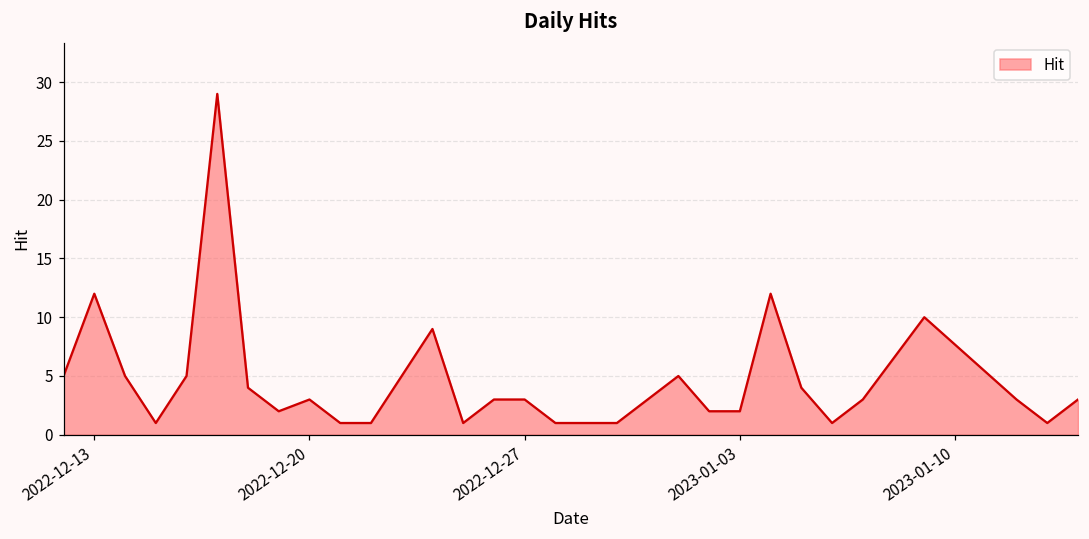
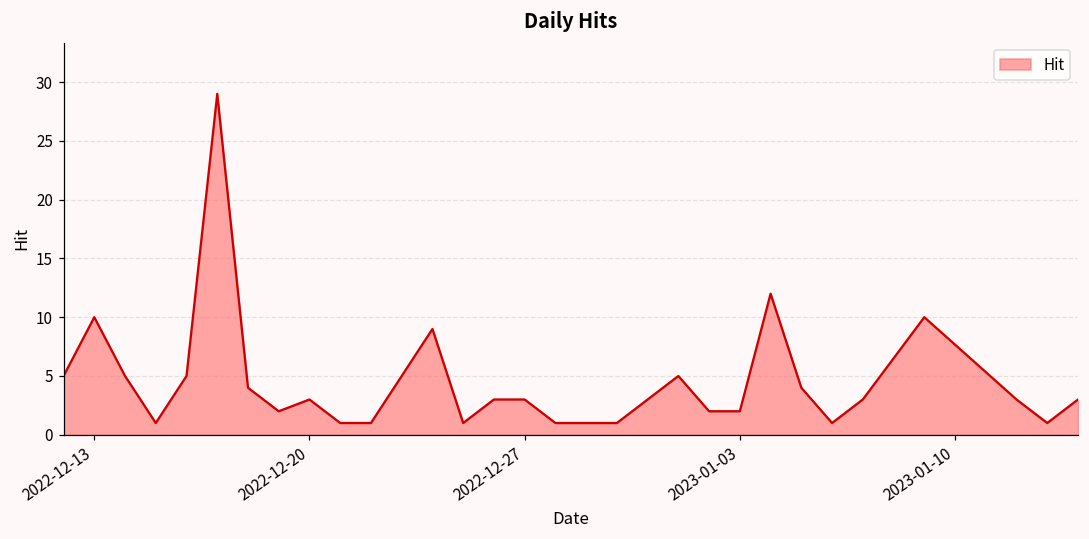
2022-12-13: 12 -> 10
